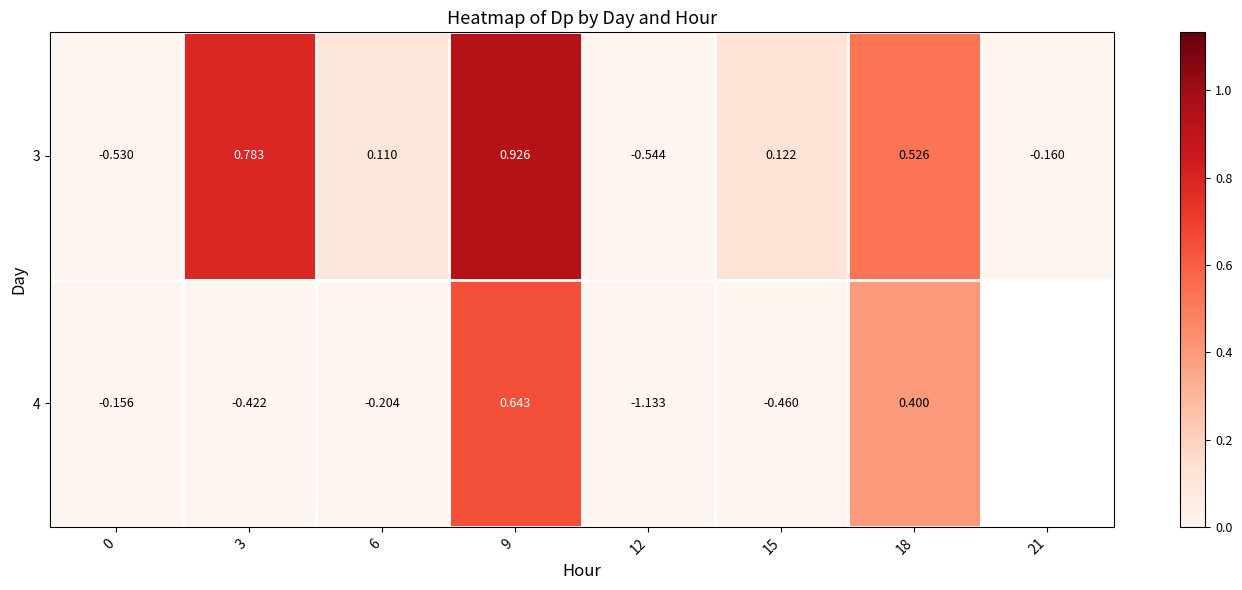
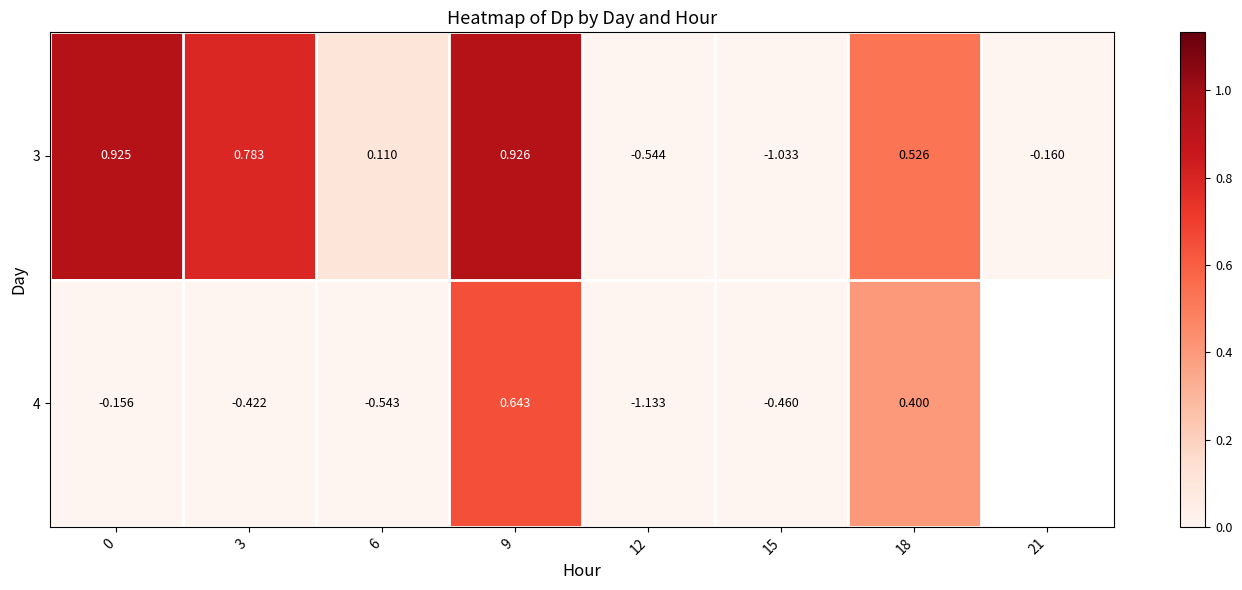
3, 0: -0.530 -> 0.925
3, 15: 0.122 -> -1.033
4, 6: -0.204 -> -0.543
